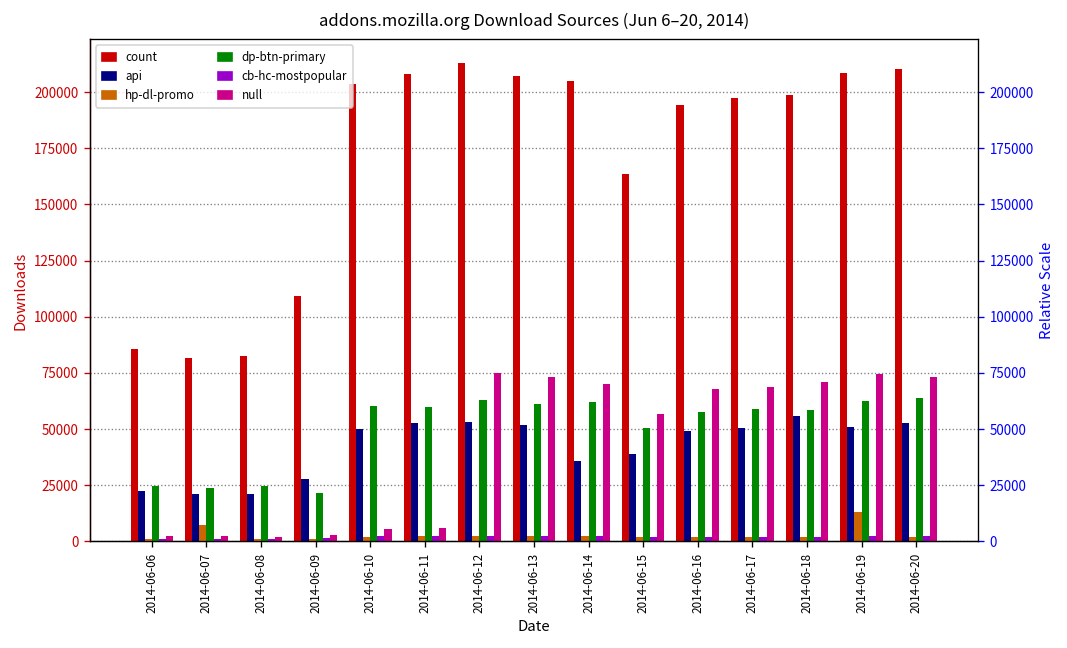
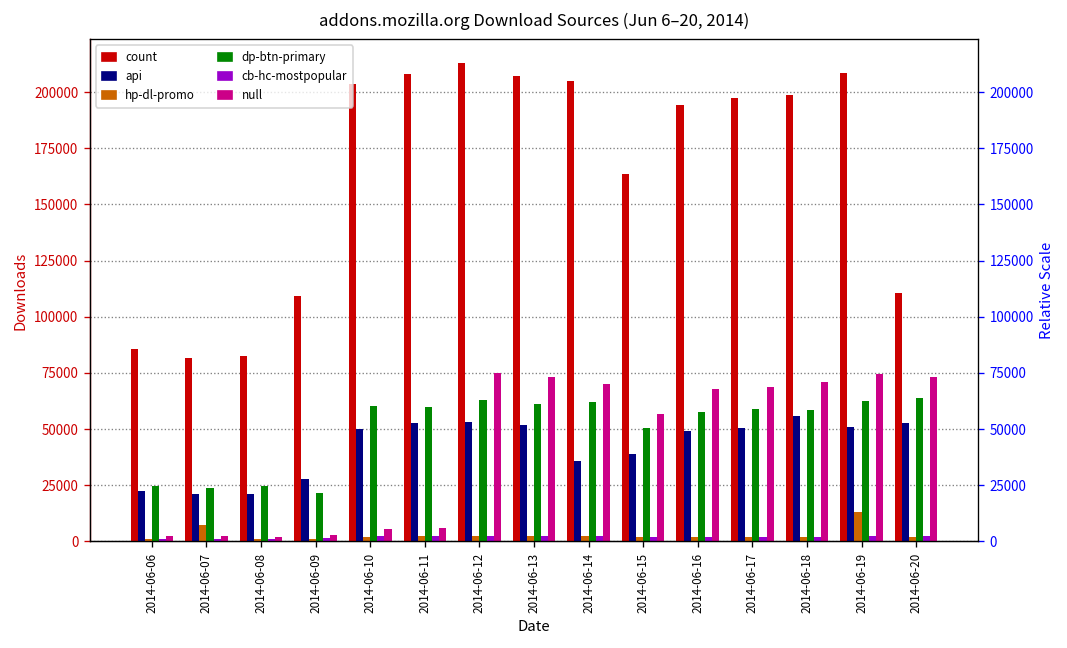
count, 2014-06-20: 210000 -> 111000
